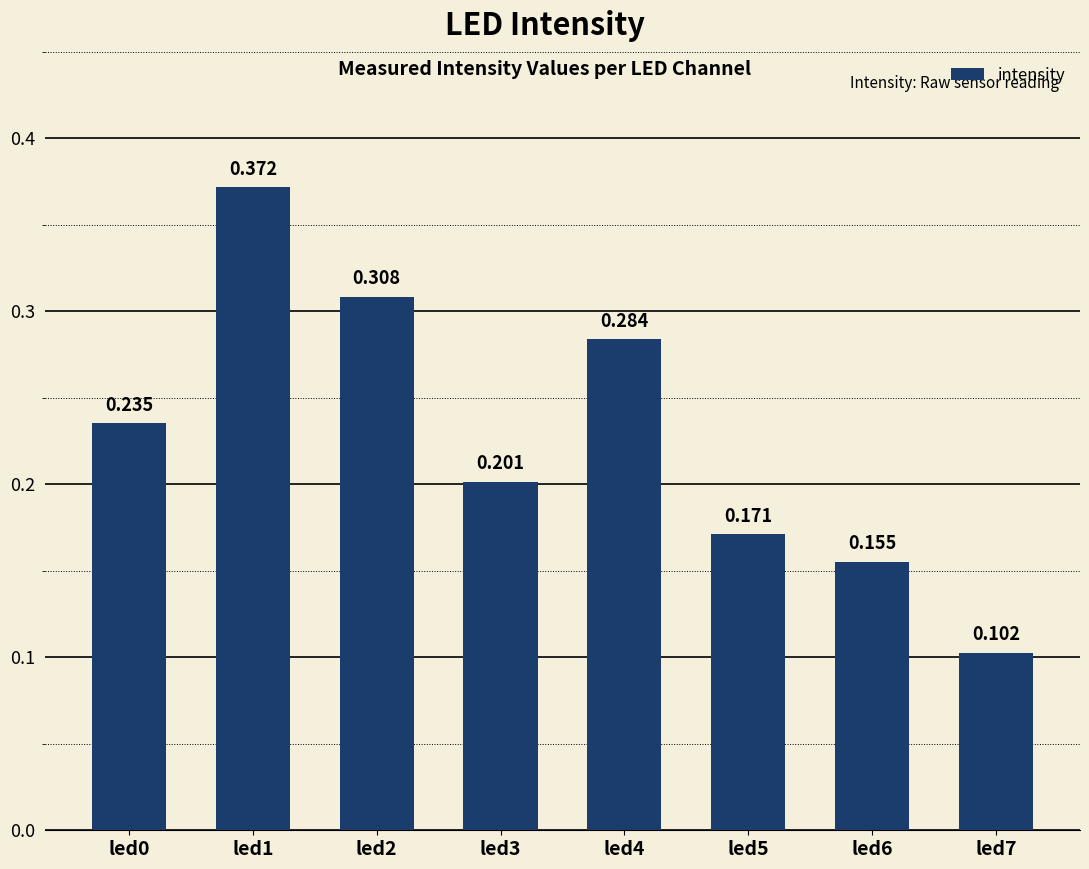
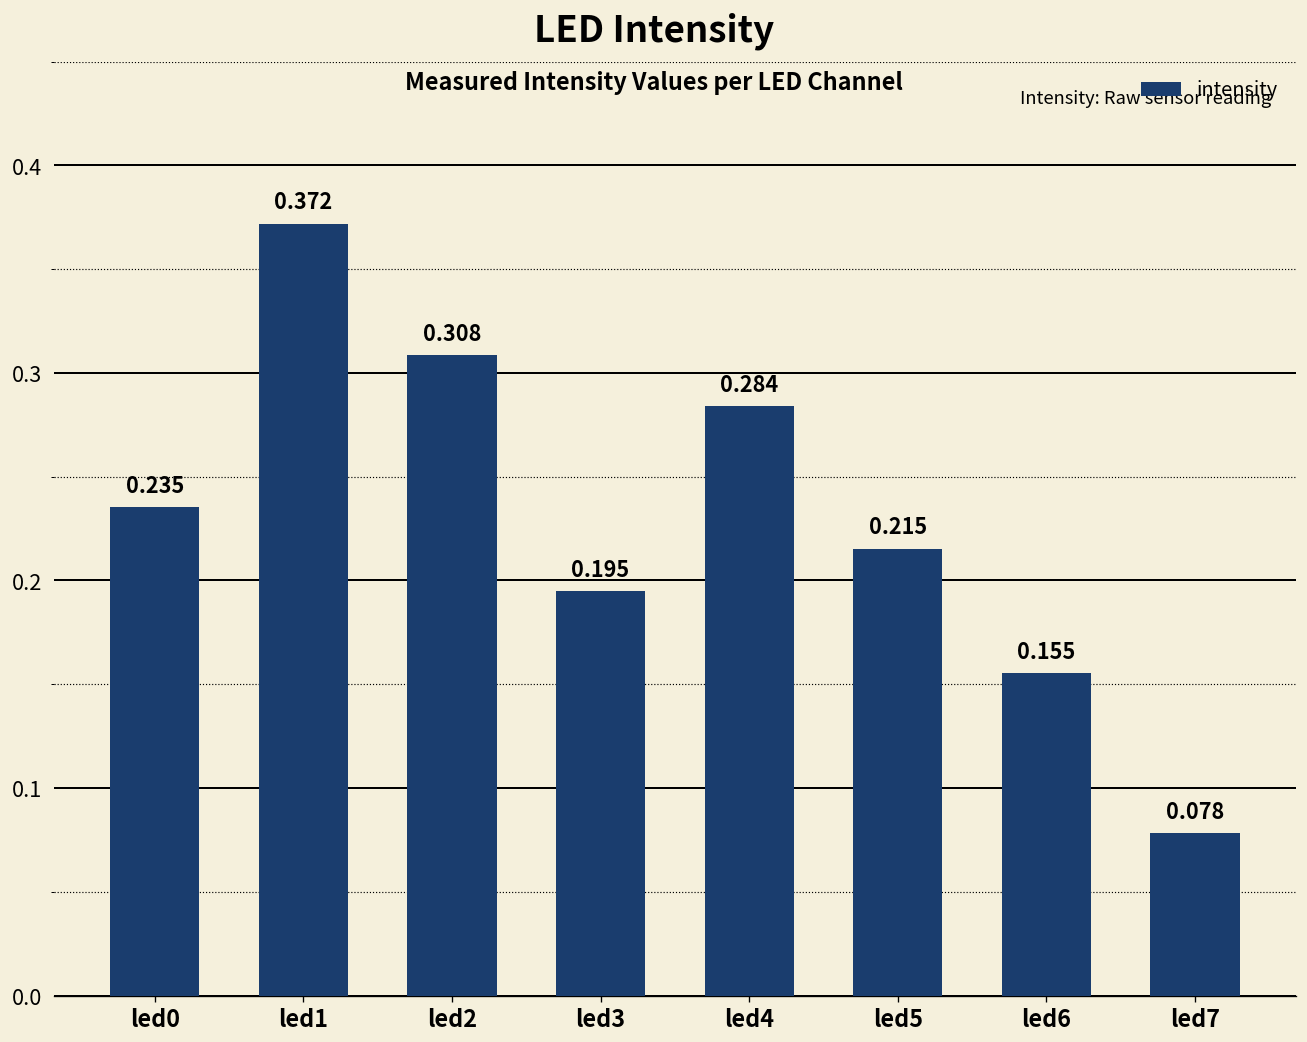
led3: 0.201 -> 0.195
led5: 0.171 -> 0.215
led7: 0.102 -> 0.078
